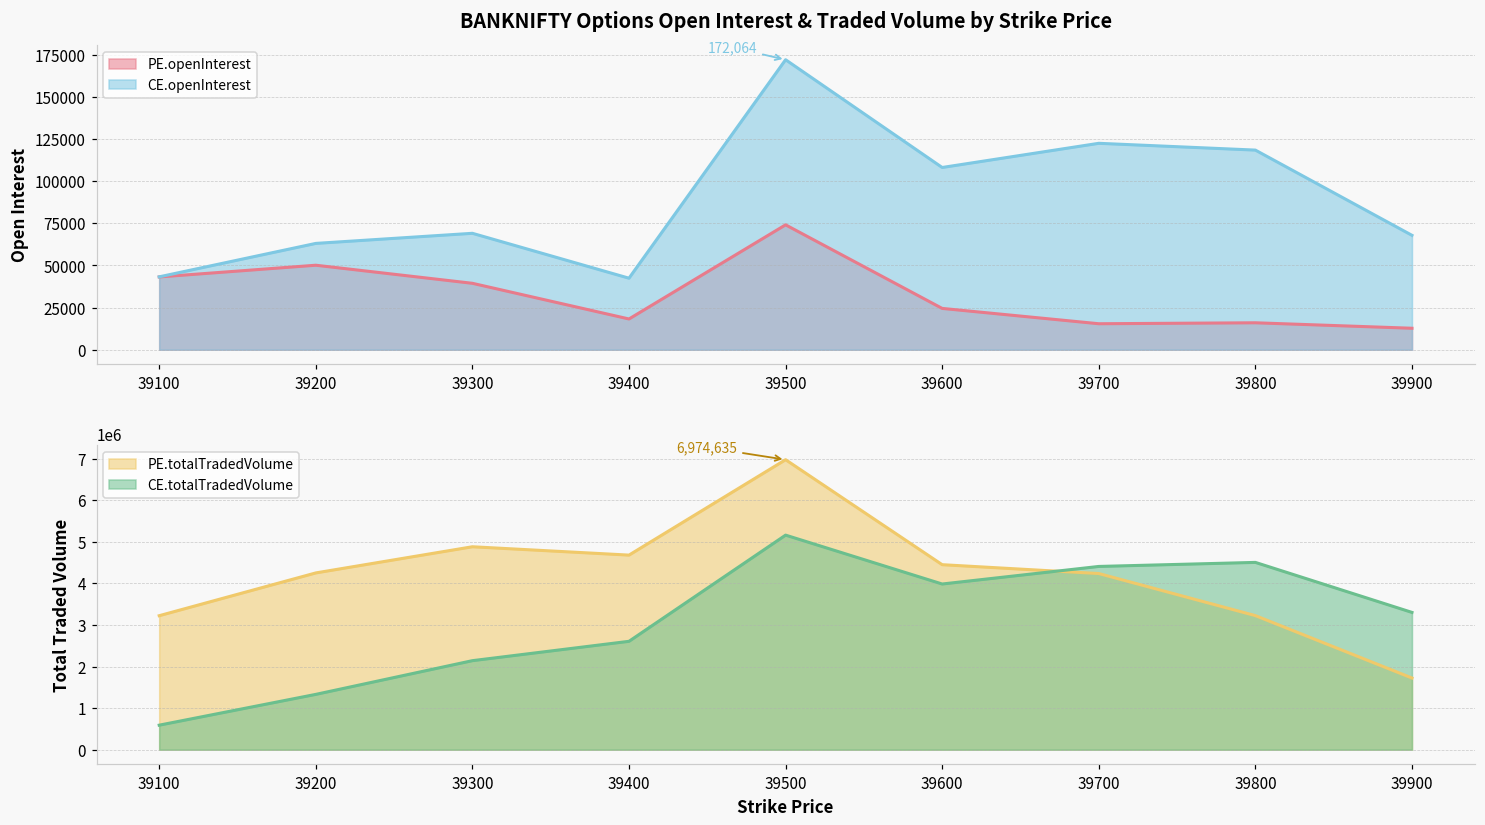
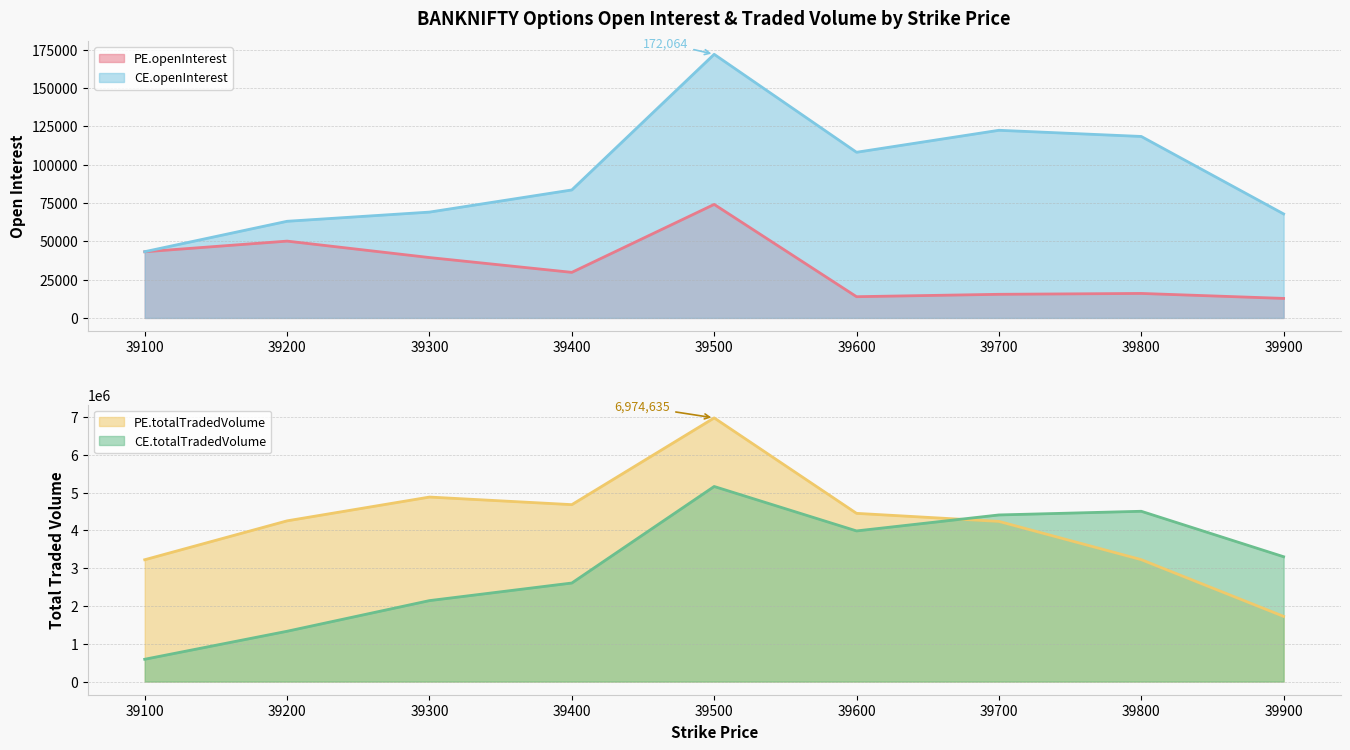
BANKNIFTY Options Open Interest & Traded Volume by Strike Price, PE.openInterest, 39400: 18000 -> 30000
BANKNIFTY Options Open Interest & Traded Volume by Strike Price, CE.openInterest, 39400: 42000 -> 84000
BANKNIFTY Options Open Interest & Traded Volume by Strike Price, PE.openInterest, 39600: 25000 -> 14000
